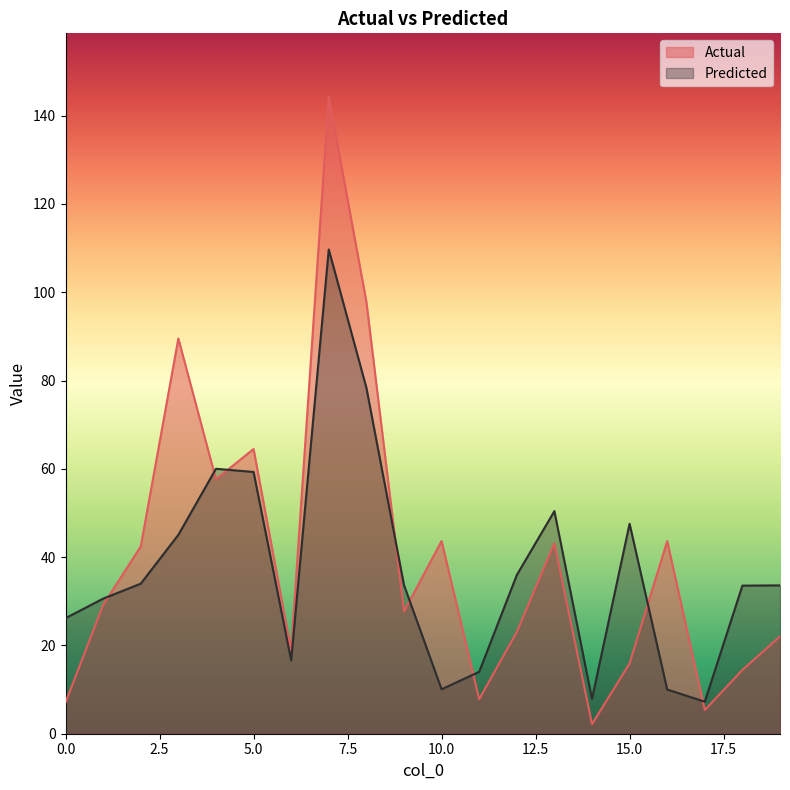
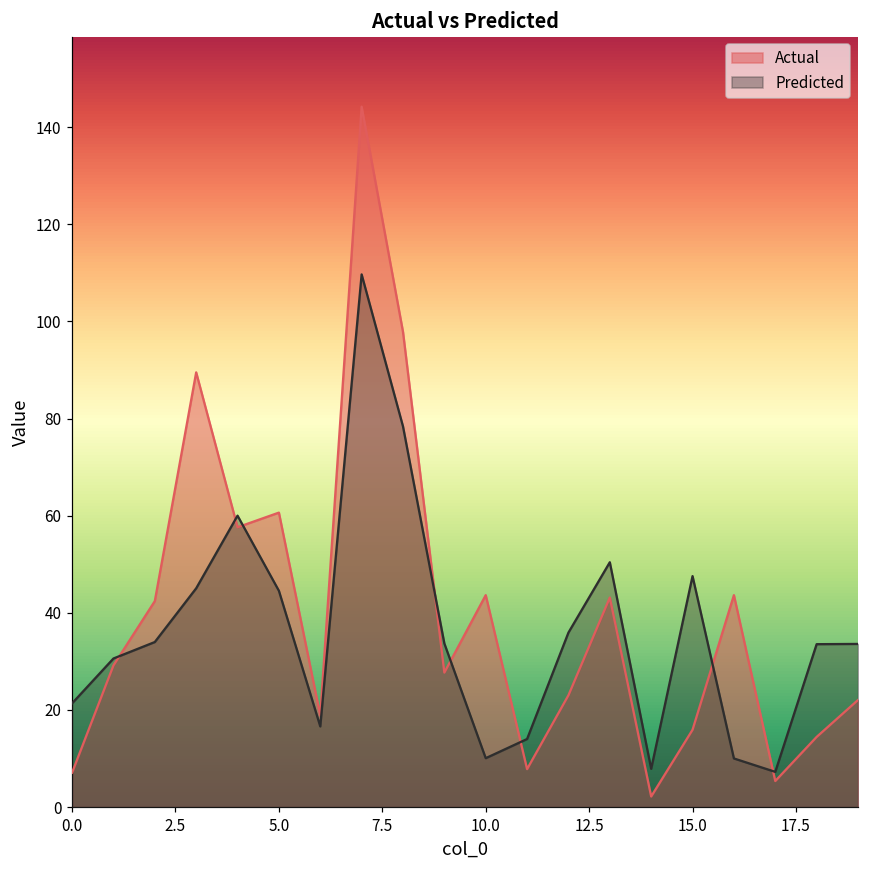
Predicted, 0.0: 26 -> 21
Actual, 5.0: 64 -> 61
Predicted, 5.0: 59 -> 45
